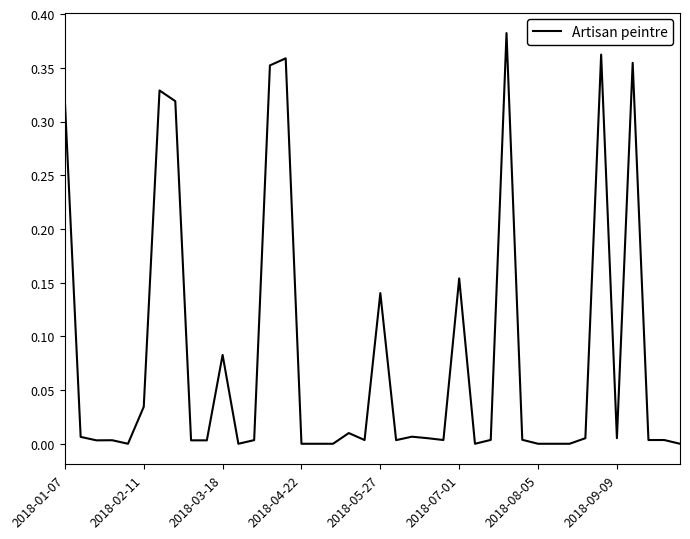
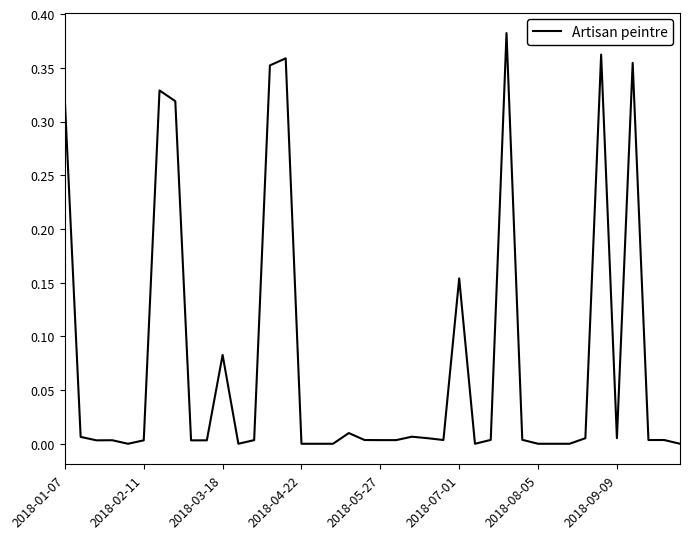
2018-02-11: 0.034 -> 0.003
2018-05-27: 0.140 -> 0.003
